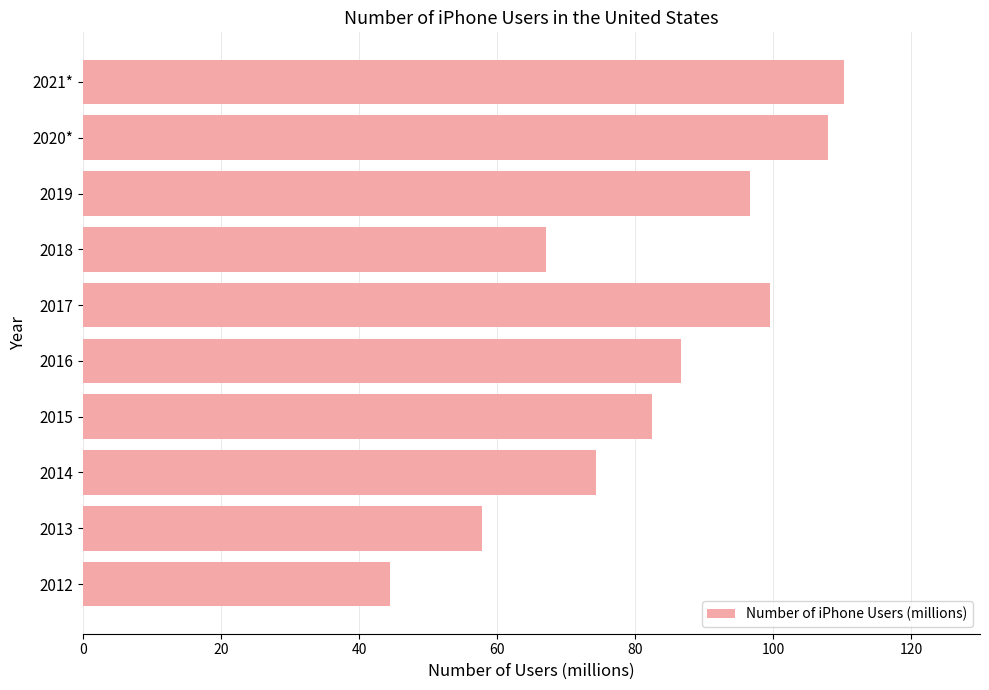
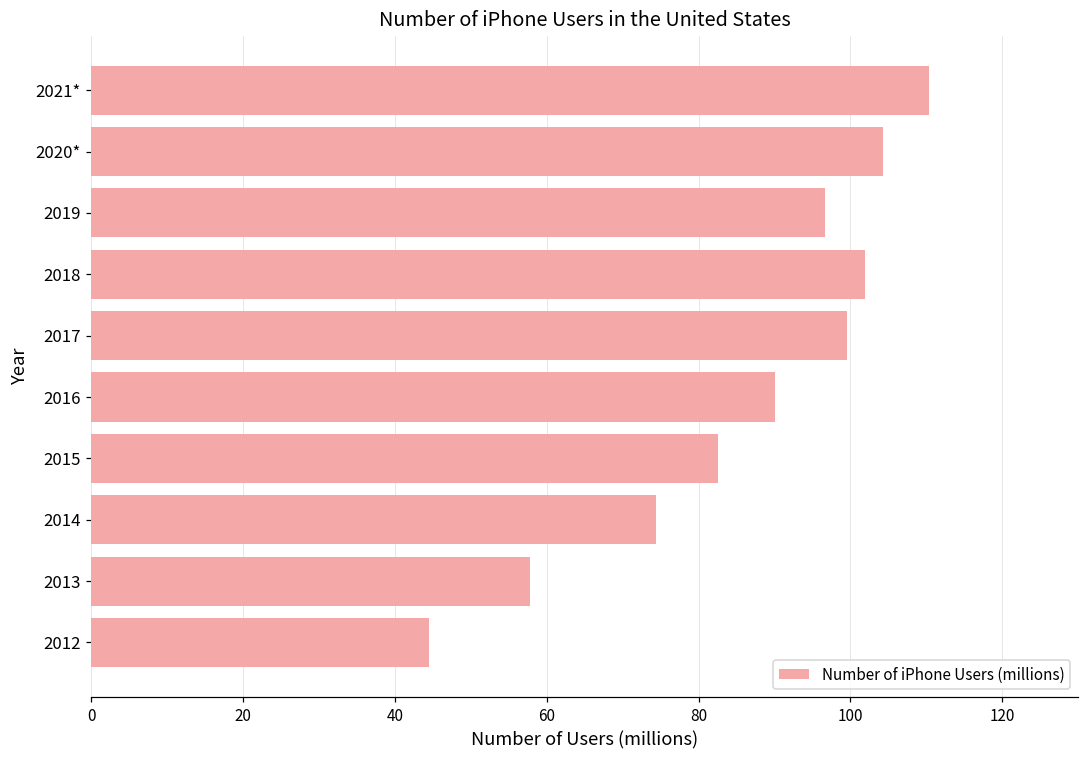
2020*: 108 -> 104
2018: 67 -> 102
2016: 87 -> 90
